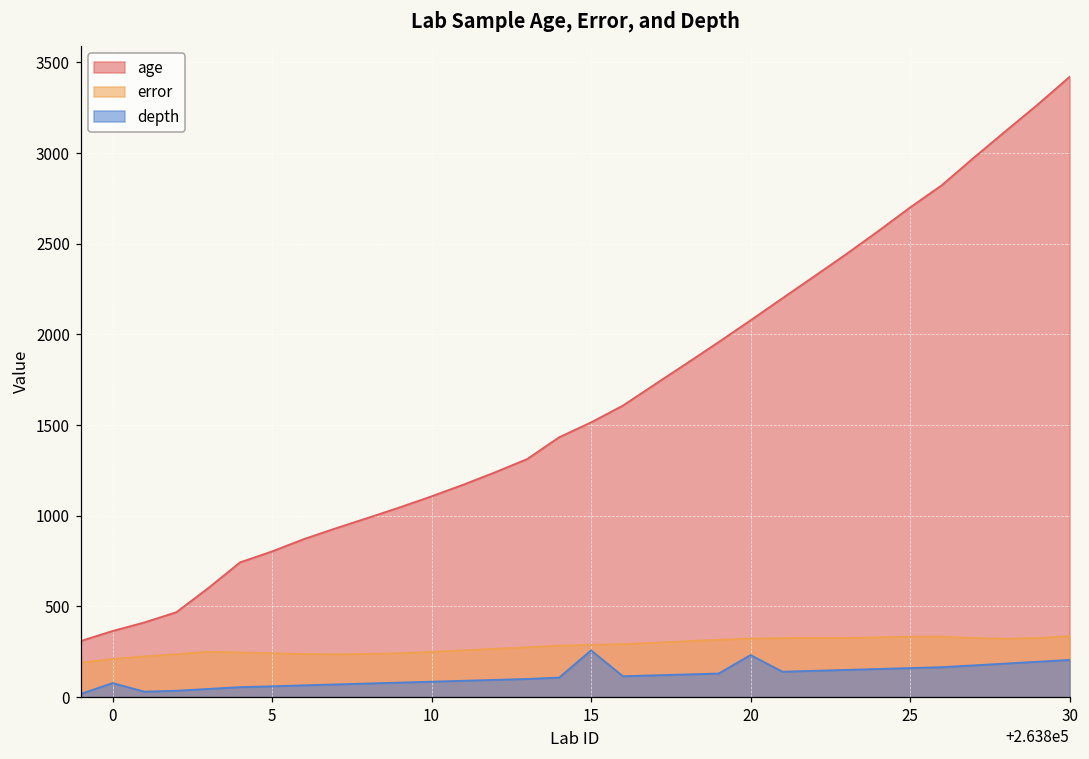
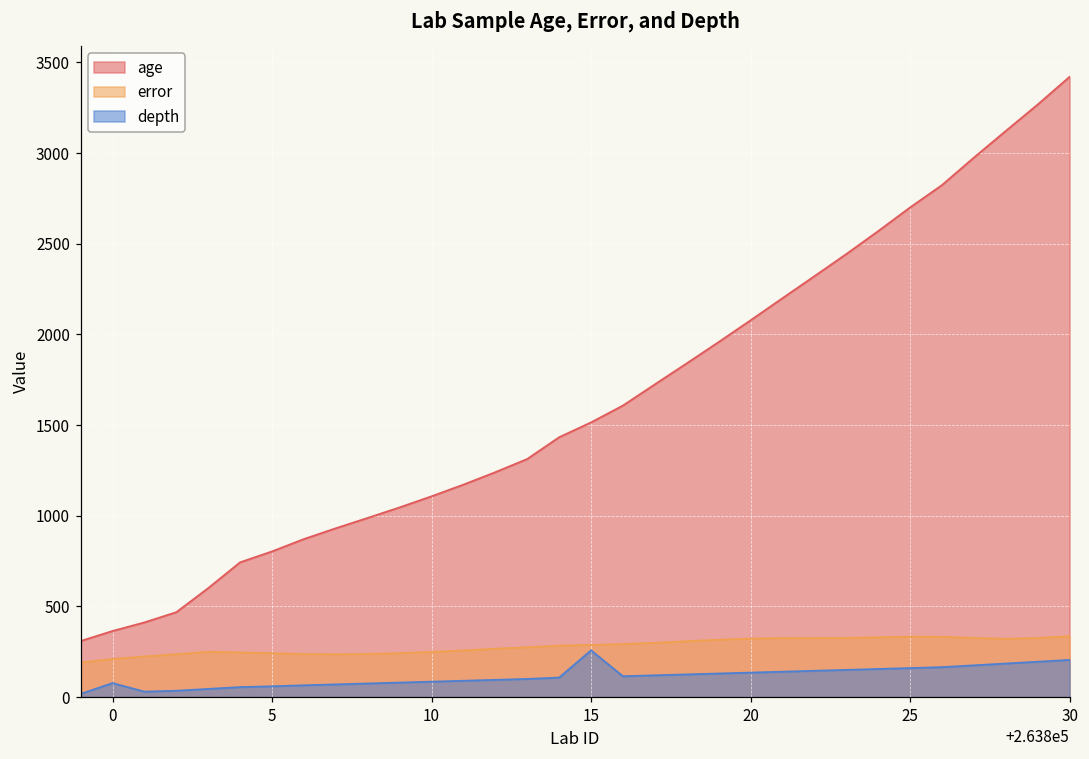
depth, 20: 230 -> 140
